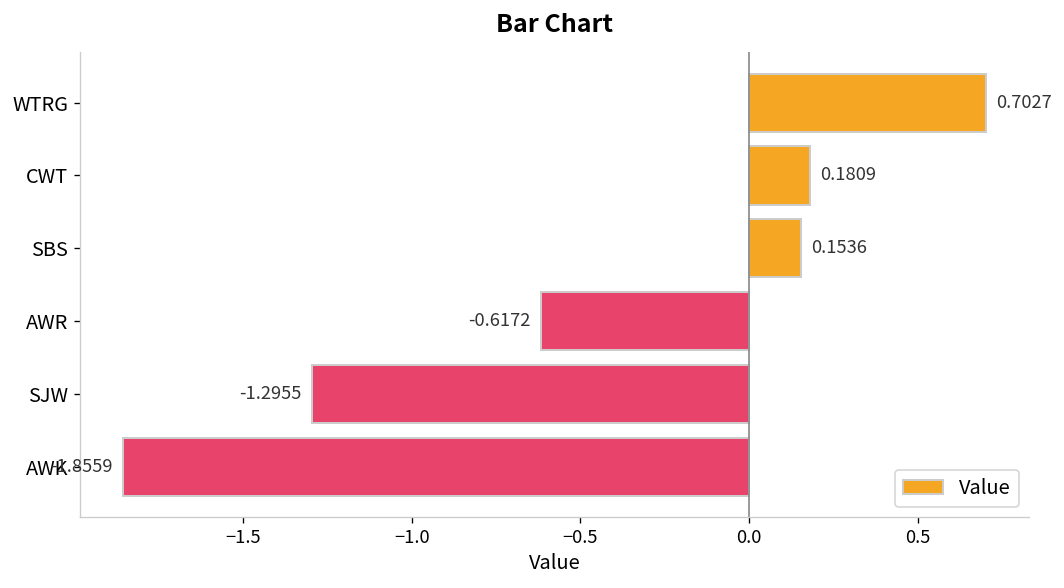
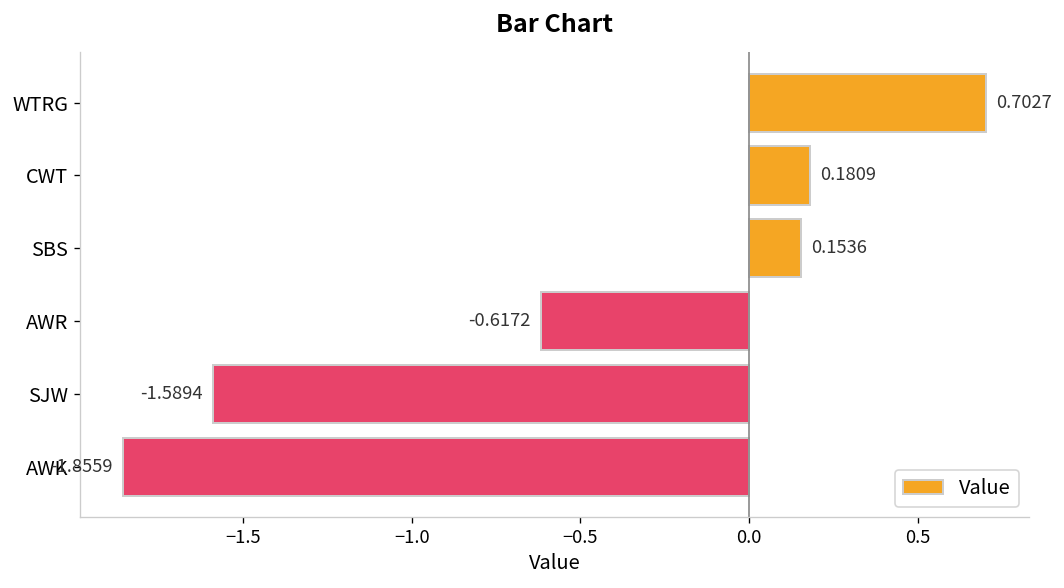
SJW: -1.2955 -> -1.5894
